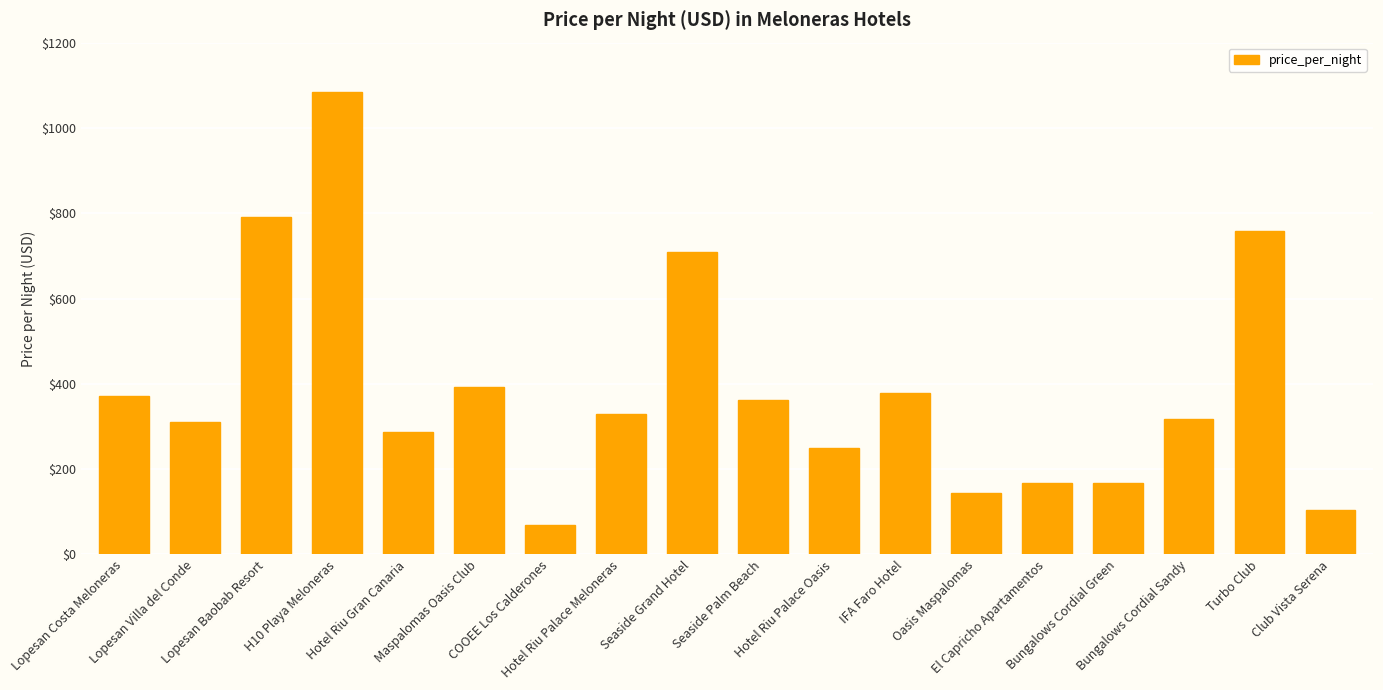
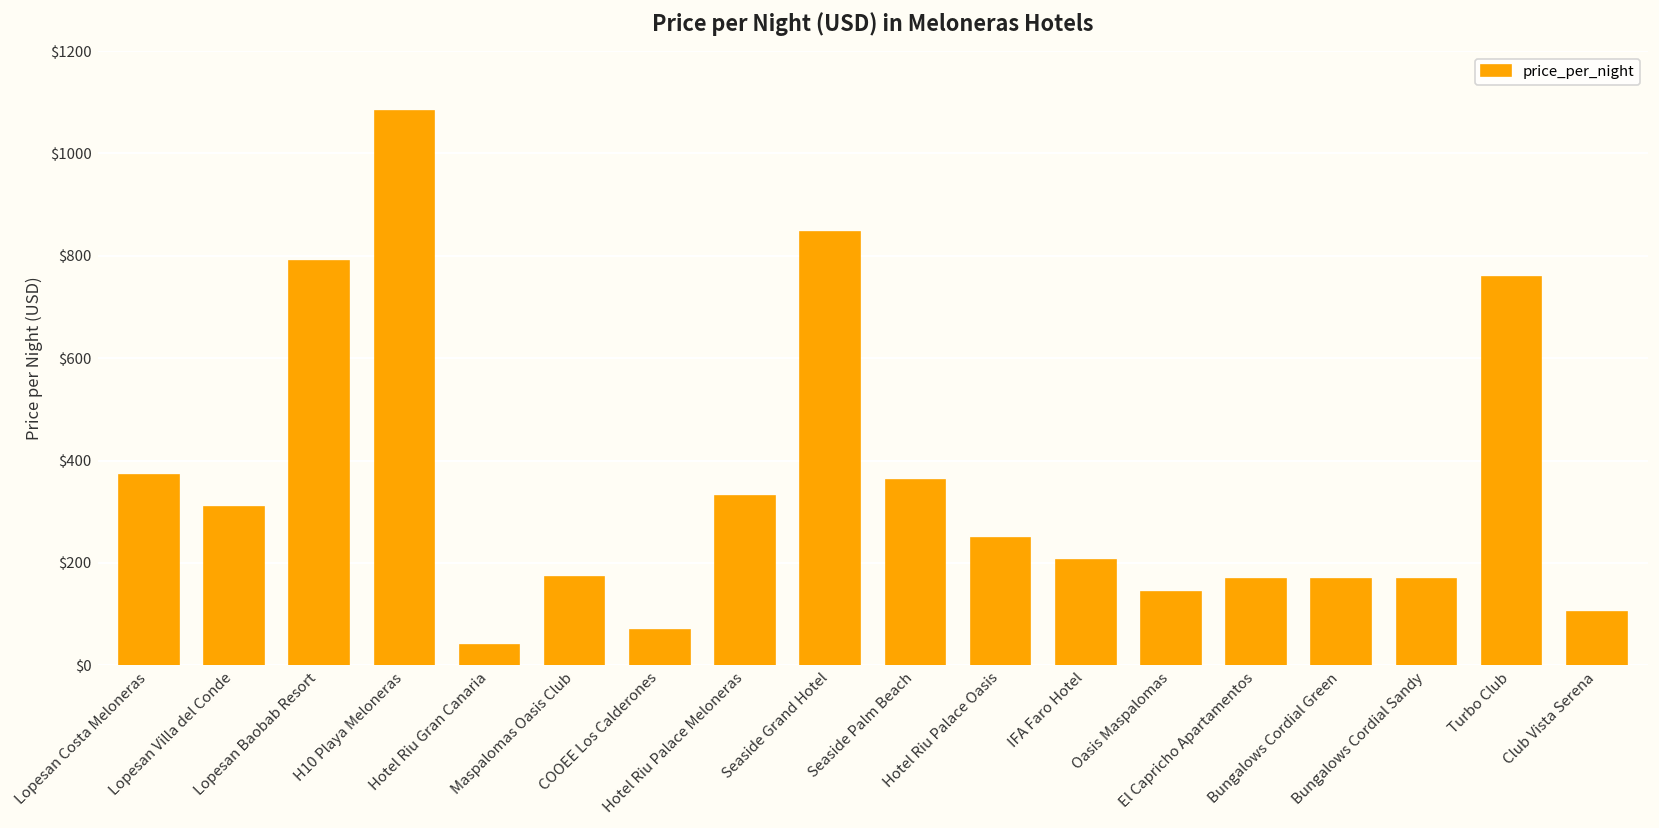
Hotel Riu Gran Canaria: $290 -> $40
Maspalomas Oasis Club: $390 -> $170
Seaside Grand Hotel: $710 -> $850
IFA Faro Hotel: $380 -> $210
Bungalows Cordial Sandy: $320 -> $170
